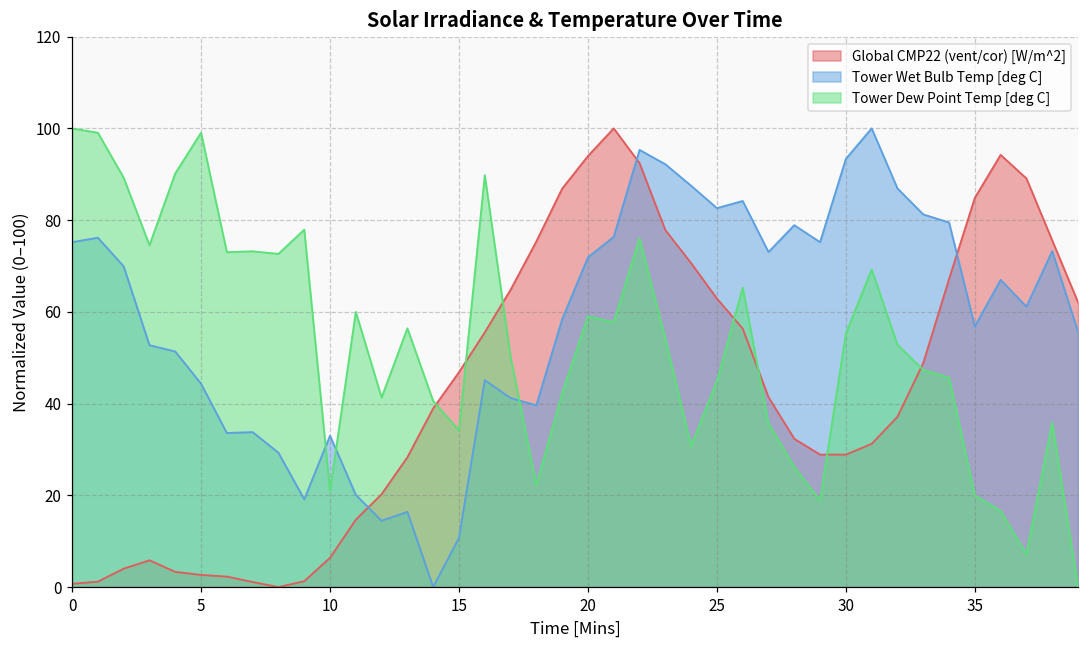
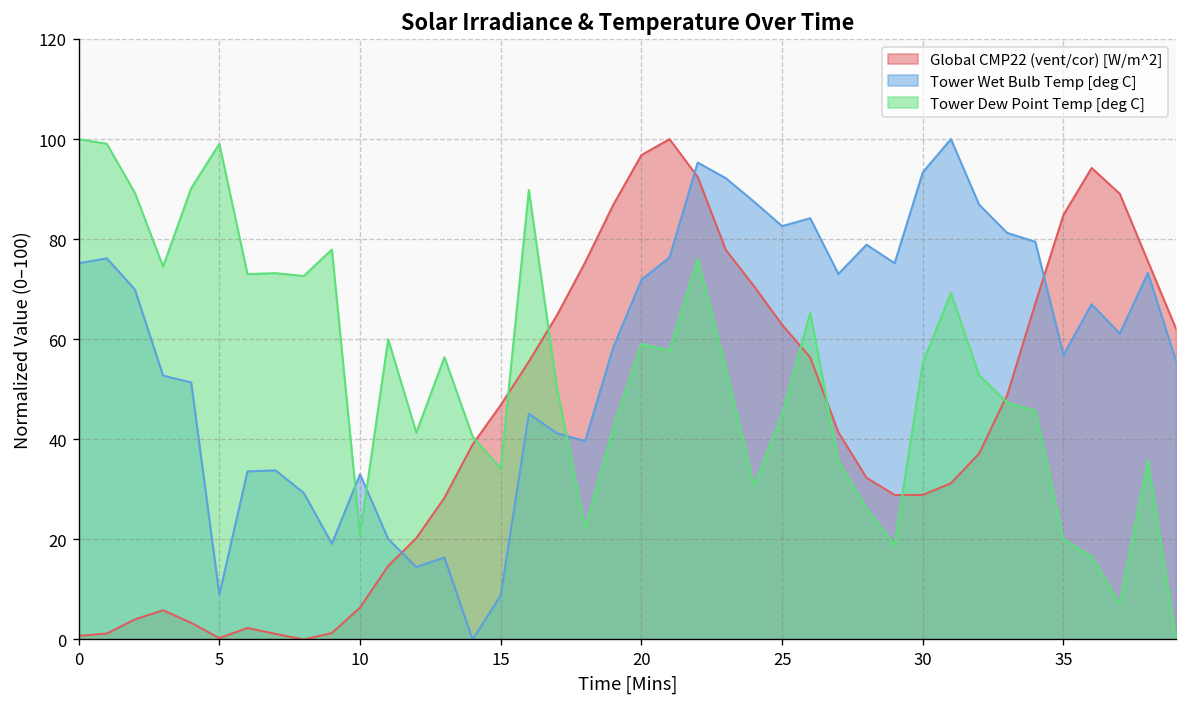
Global CMP22 (vent/cor) [W/m^2], 5: 3 -> 0
Tower Wet Bulb Temp [deg C], 5: 44 -> 9
Tower Wet Bulb Temp [deg C], 15: 11 -> 9
Global CMP22 (vent/cor) [W/m^2], 20: 94 -> 97
